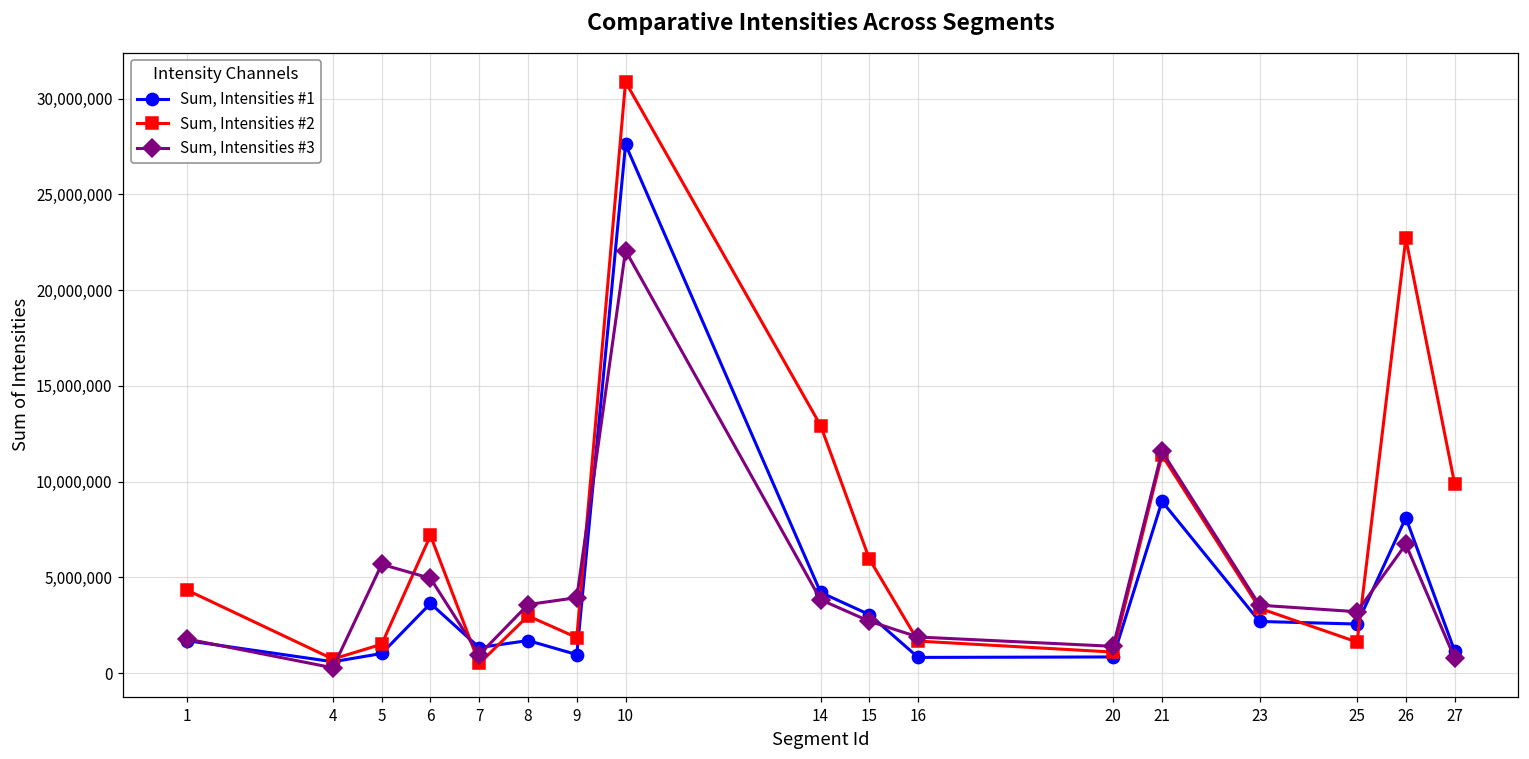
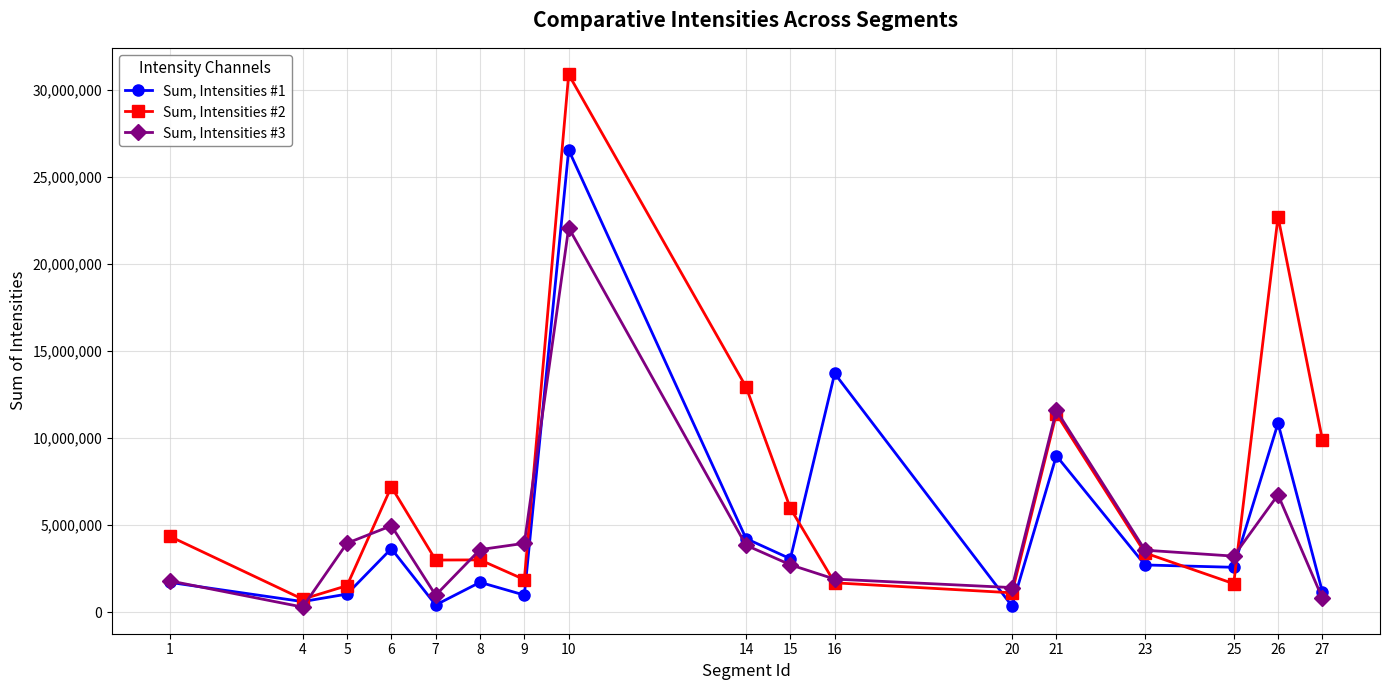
Sum, Intensities #3, 5: 5,700,000 -> 4,000,000
Sum, Intensities #1, 7: 1,300,000 -> 400,000
Sum, Intensities #2, 7: 500,000 -> 3,000,000
Sum, Intensities #1, 10: 27,600,000 -> 26,500,000
Sum, Intensities #1, 16: 800,000 -> 13,700,000
Sum, Intensities #1, 20: 900,000 -> 300,000
Sum, Intensities #1, 26: 8,100,000 -> 10,800,000
